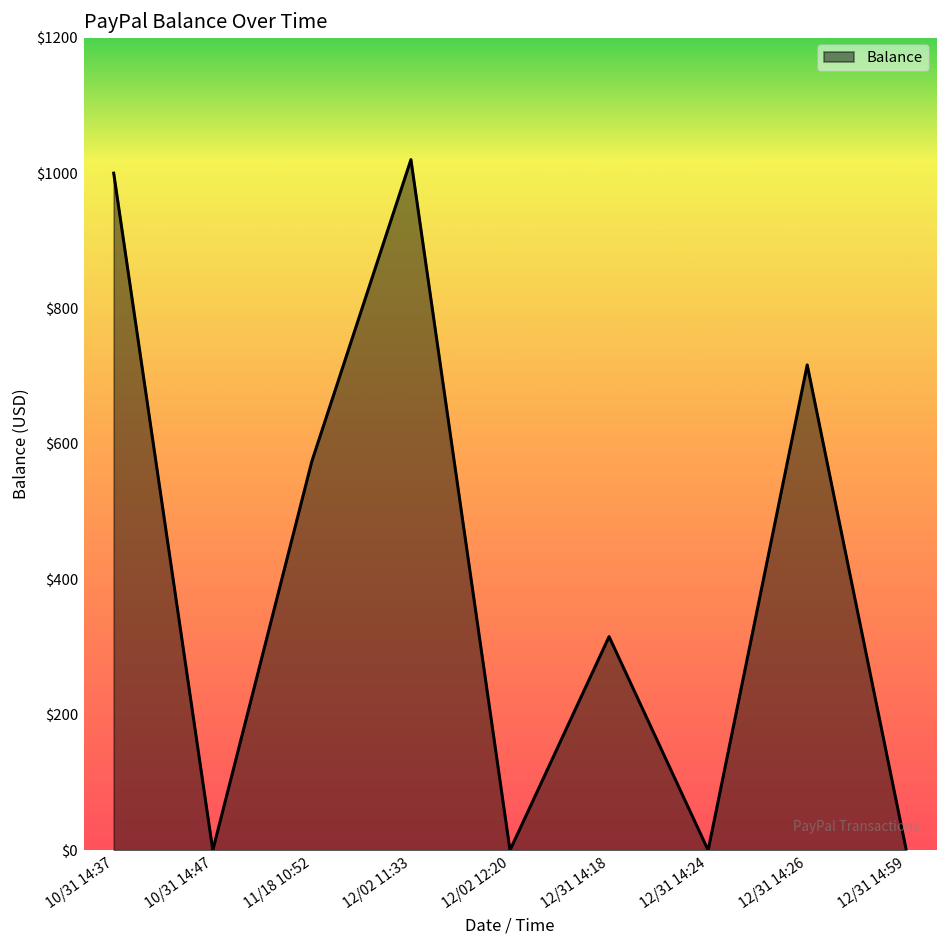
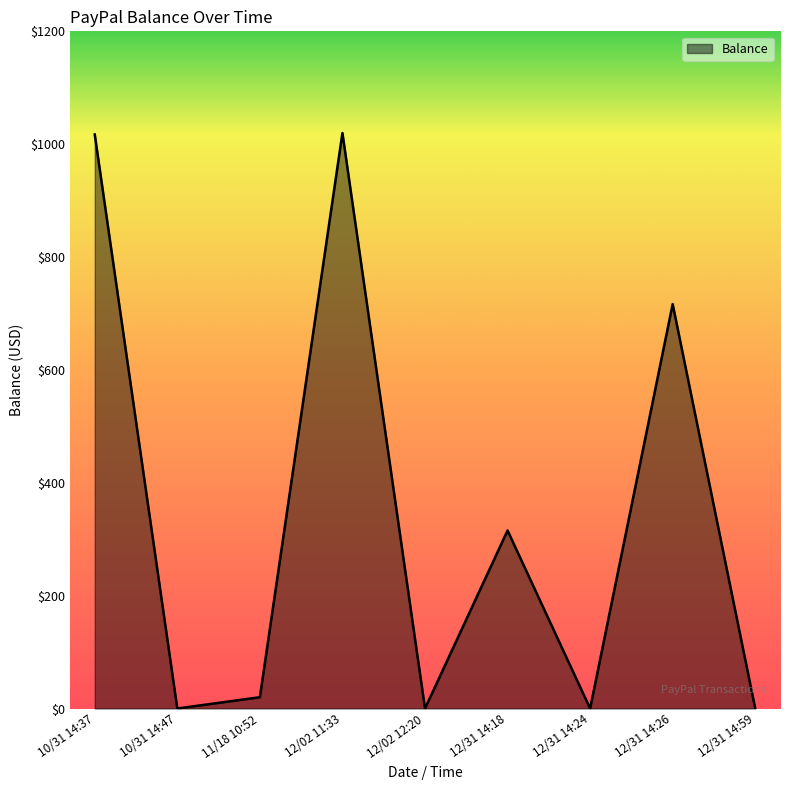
10/31 14:37: $1000 -> $1020
11/18 10:52: $570 -> $20
